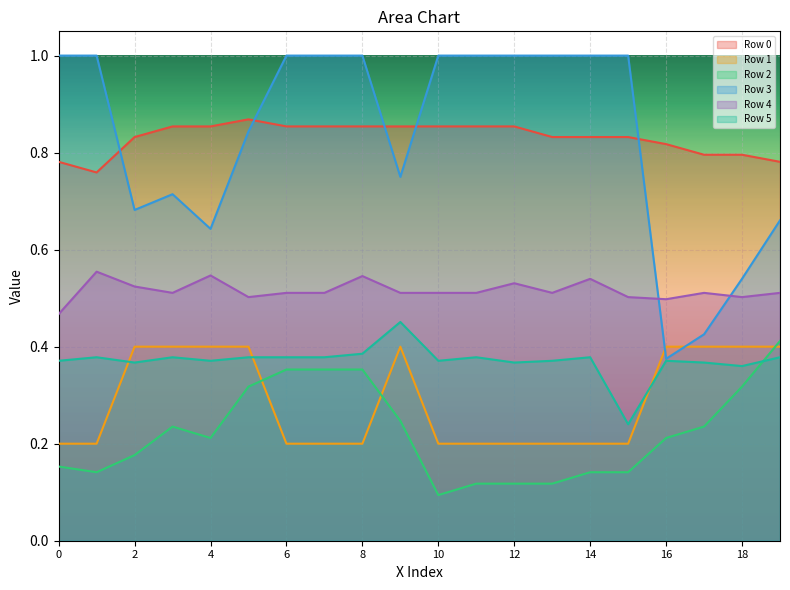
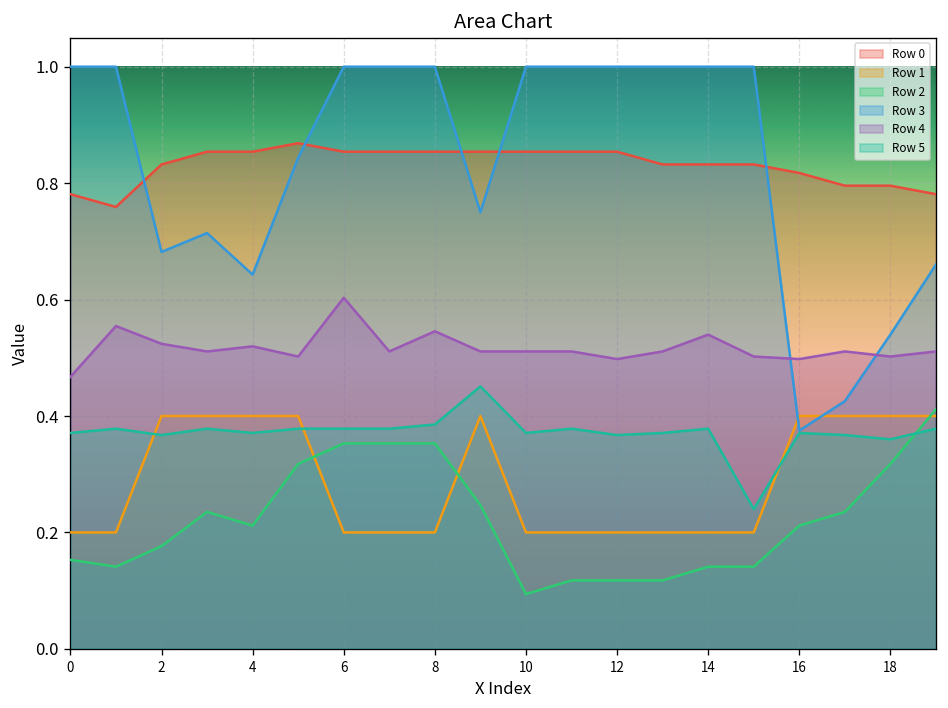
Row 4, 4: 0.55 -> 0.52
Row 4, 6: 0.51 -> 0.60
Row 4, 12: 0.53 -> 0.50
